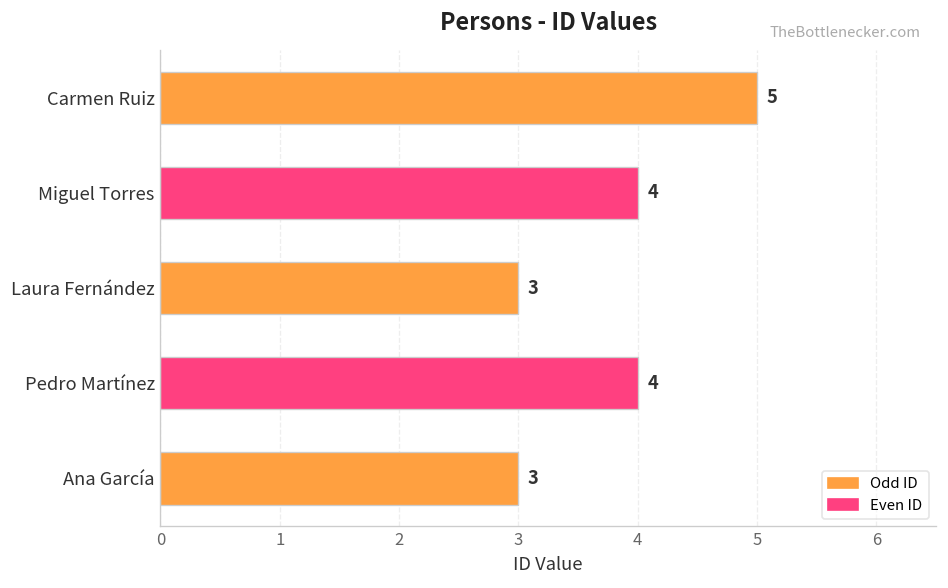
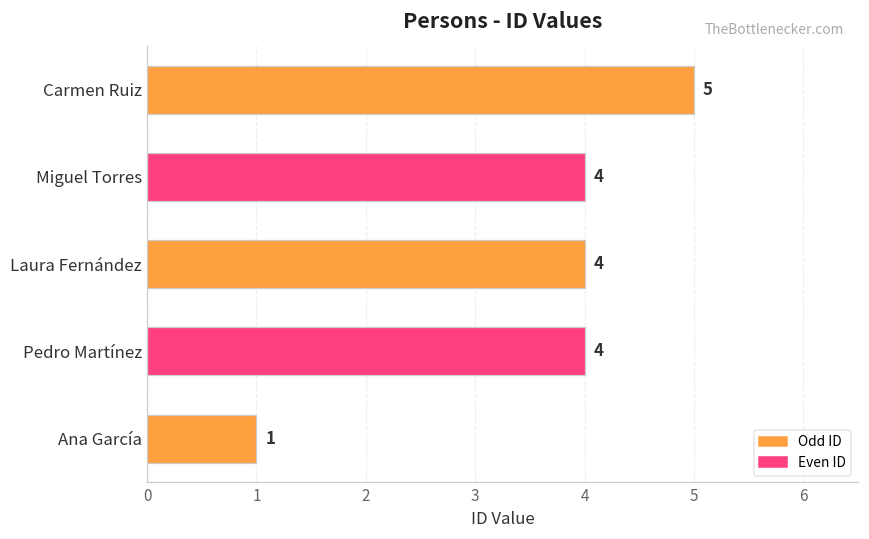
Laura Fernández: 3 -> 4
Ana García: 3 -> 1
